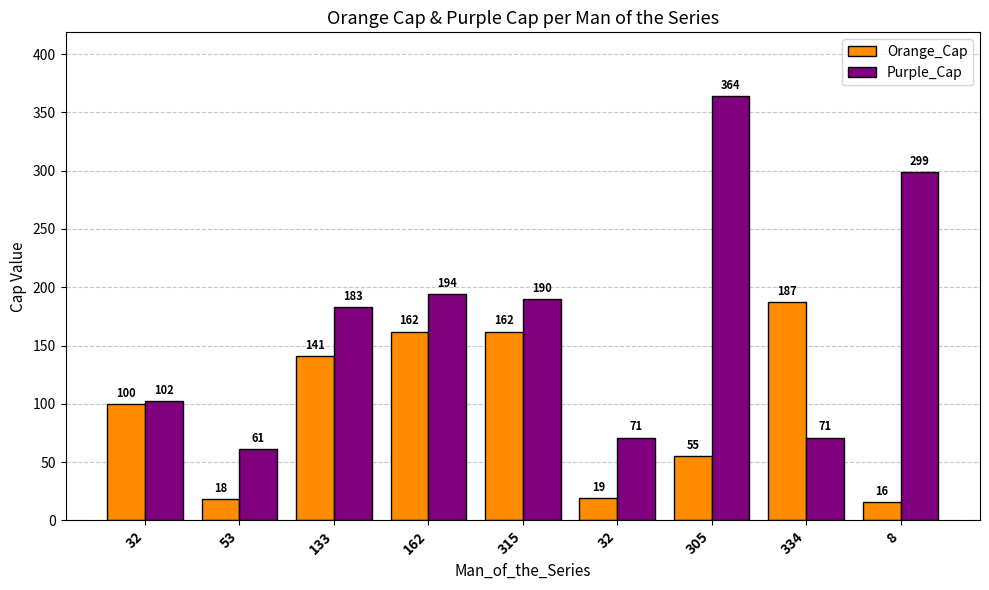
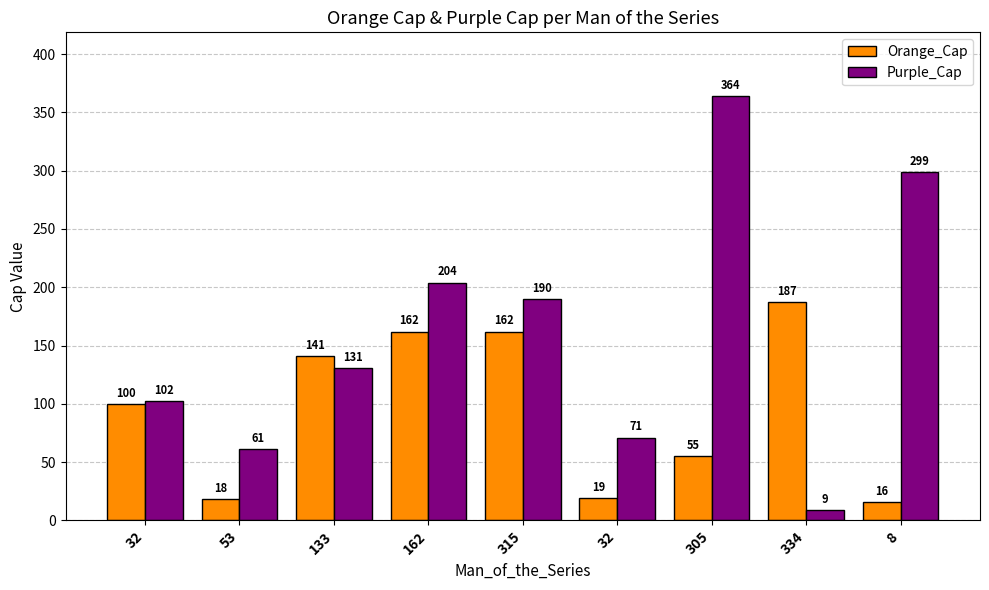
Purple_Cap, 133: 183 -> 131
Purple_Cap, 162: 194 -> 204
Purple_Cap, 334: 71 -> 9
